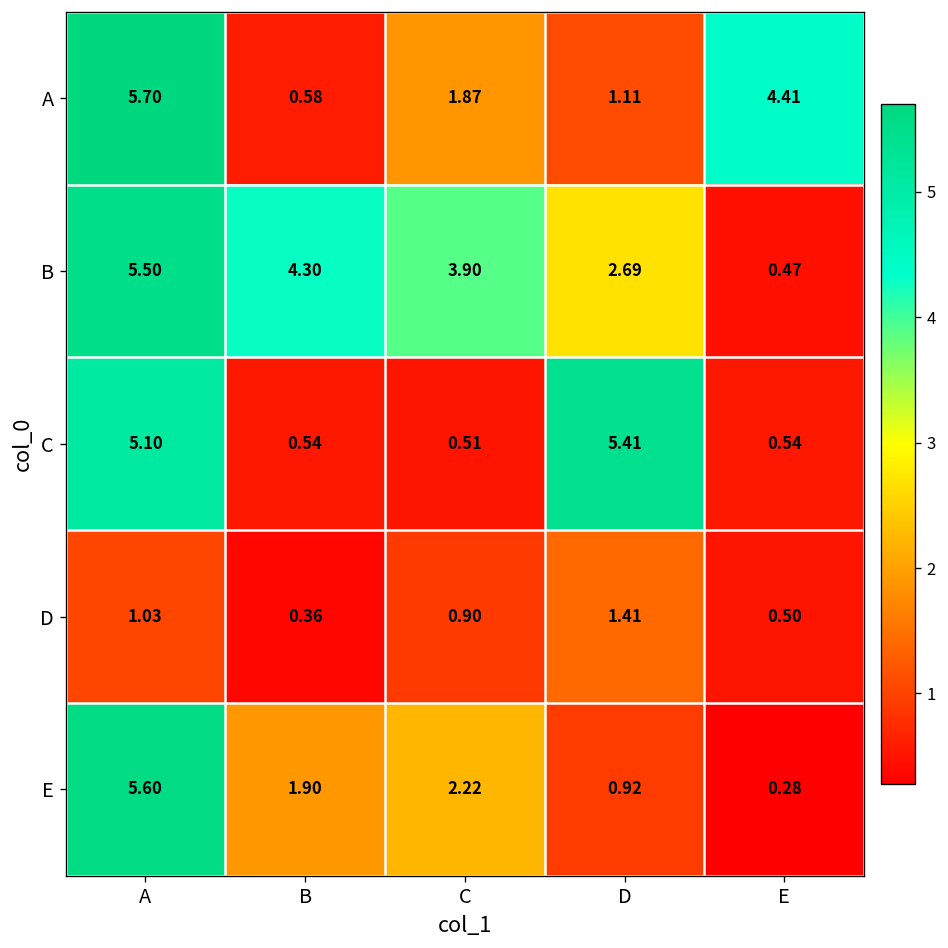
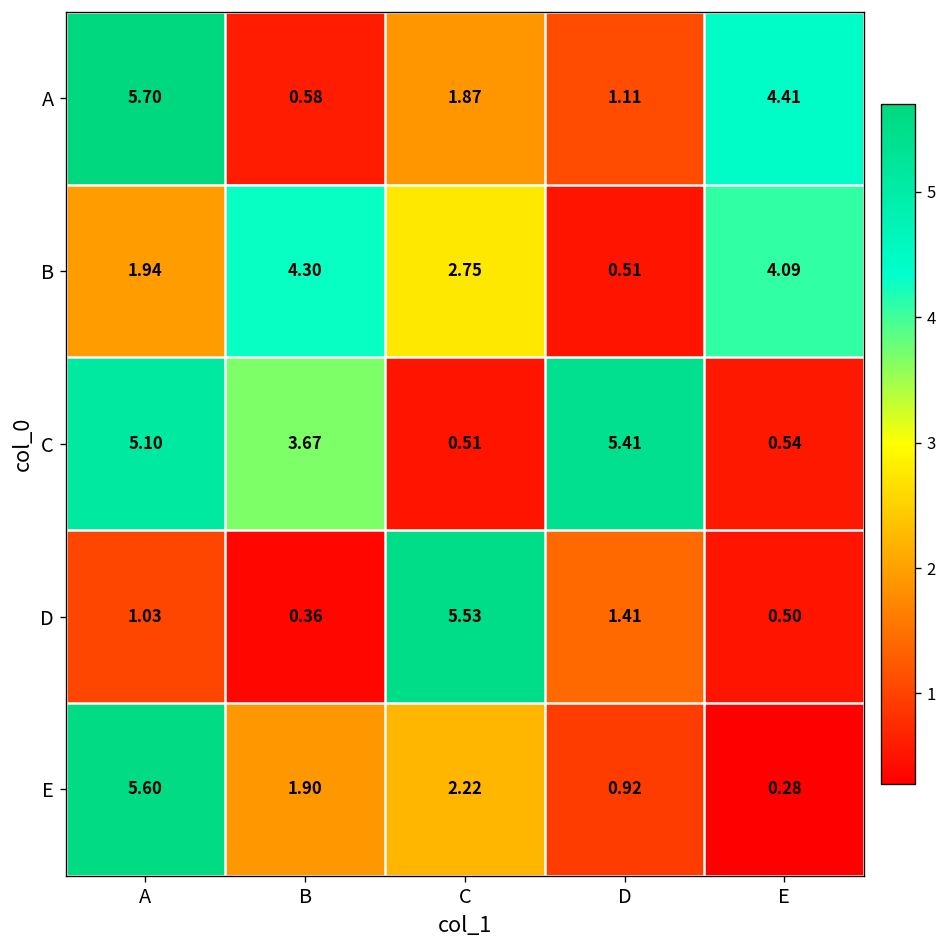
B, A: 5.50 -> 1.94
B, C: 3.90 -> 2.75
B, D: 2.69 -> 0.51
B, E: 0.47 -> 4.09
C, B: 0.54 -> 3.67
D, C: 0.90 -> 5.53
